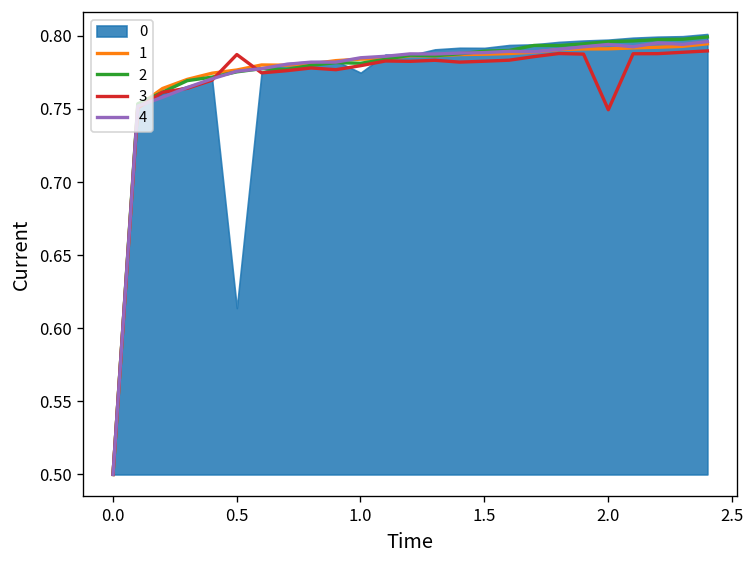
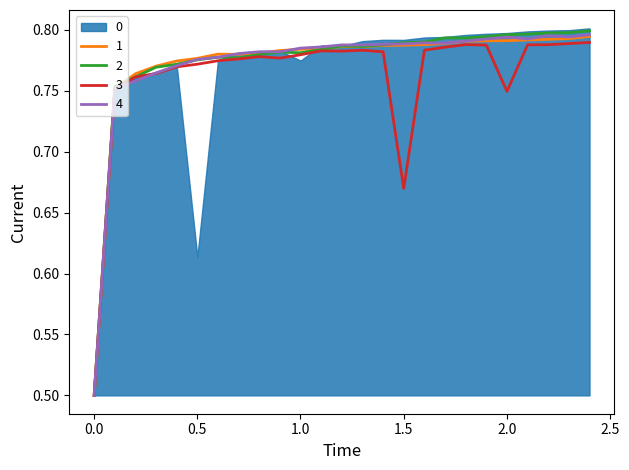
3, 0.5: 0.787 -> 0.772
3, 1.5: 0.783 -> 0.670
